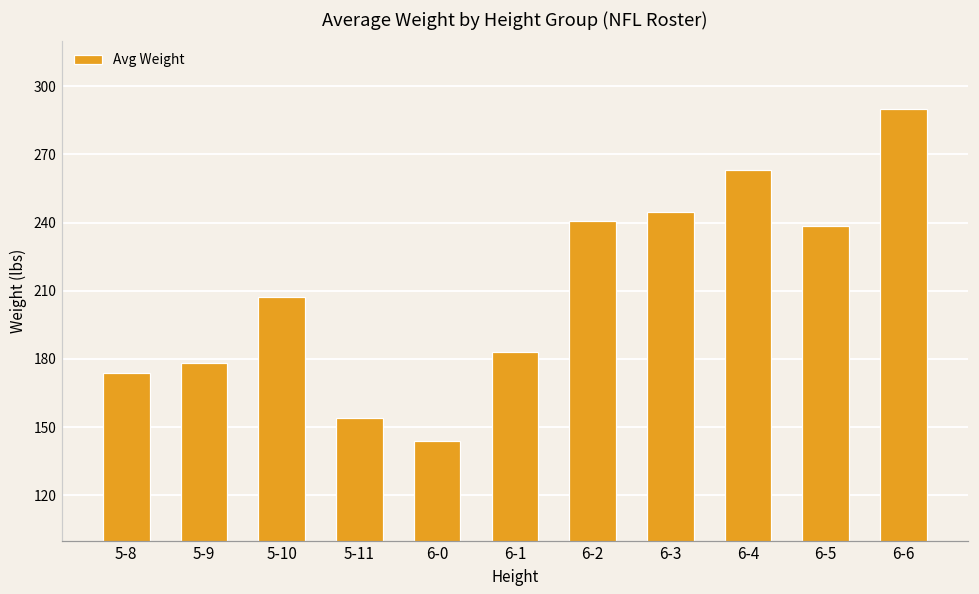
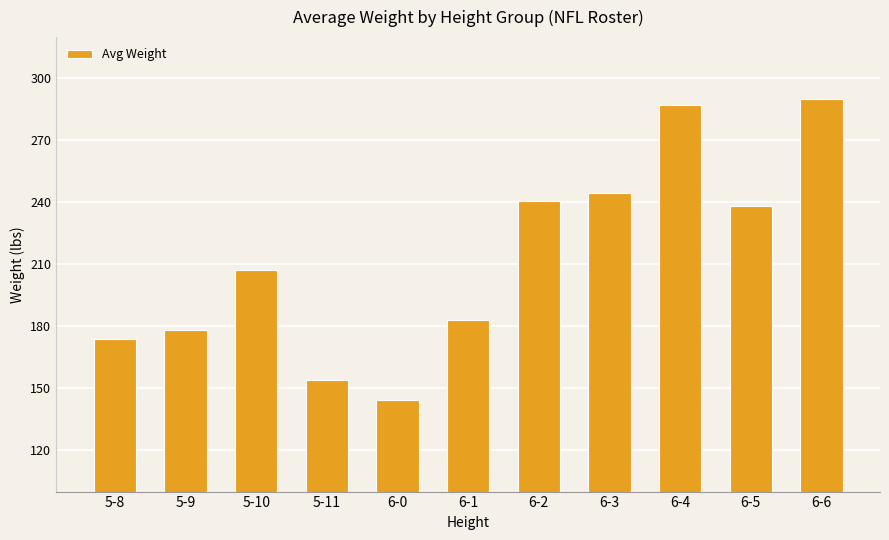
6-4: 263 -> 287
